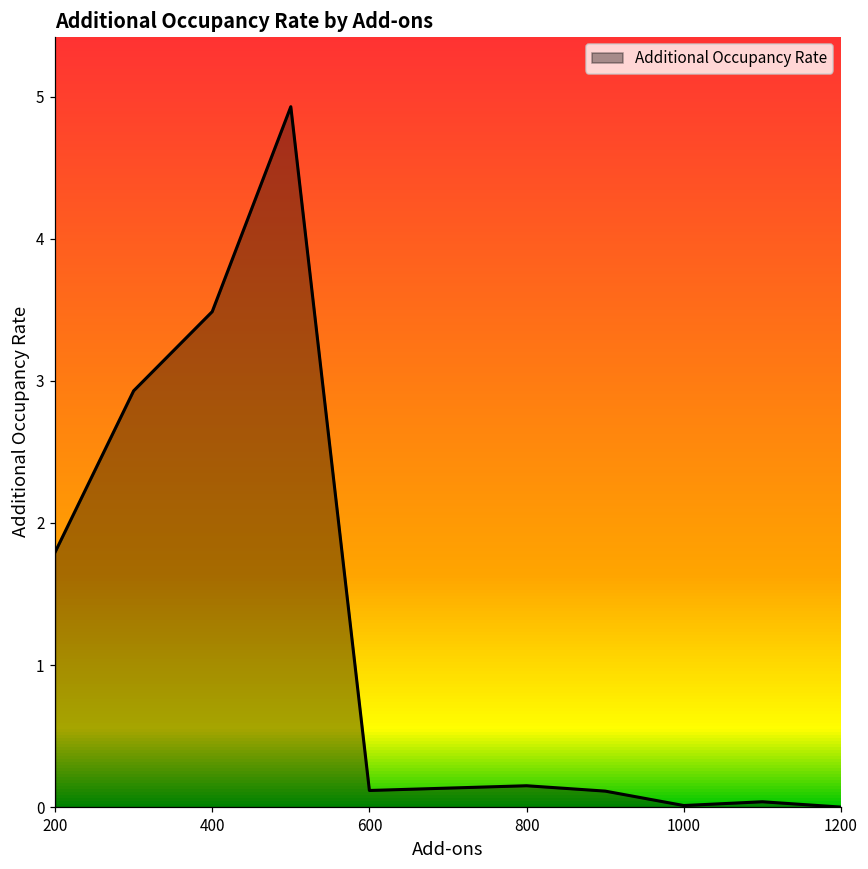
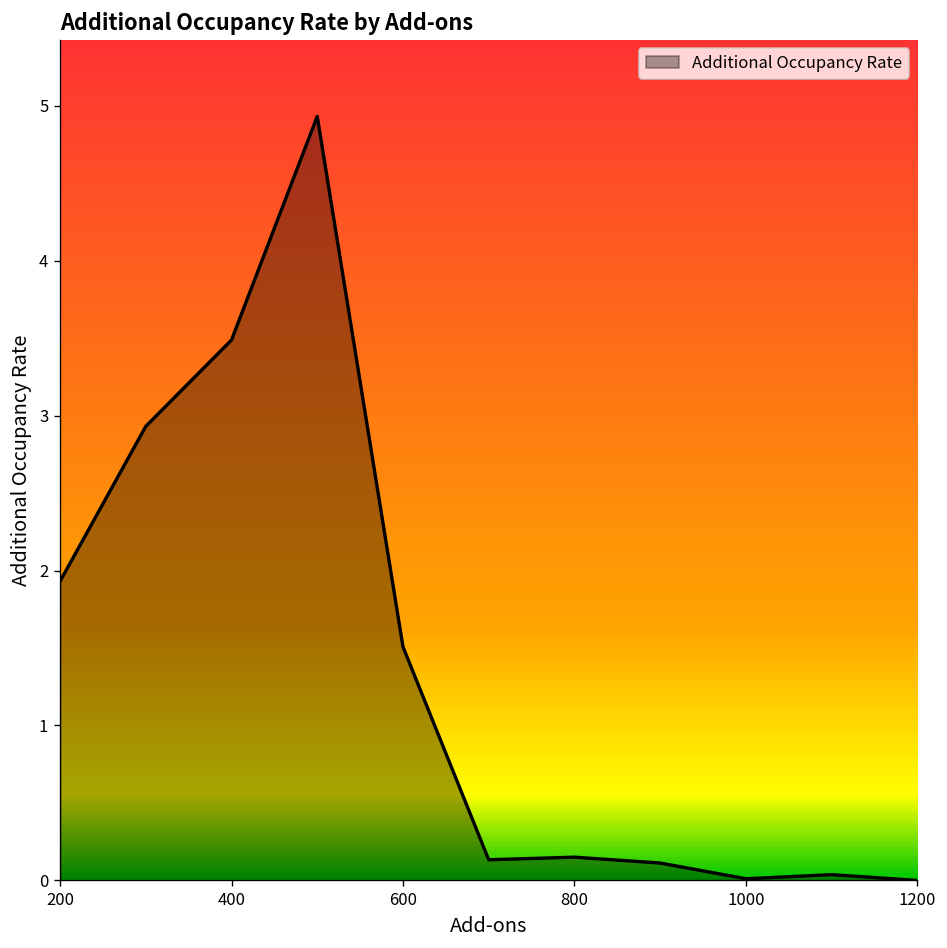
200: 1.79 -> 1.93
600: 0.12 -> 1.51
